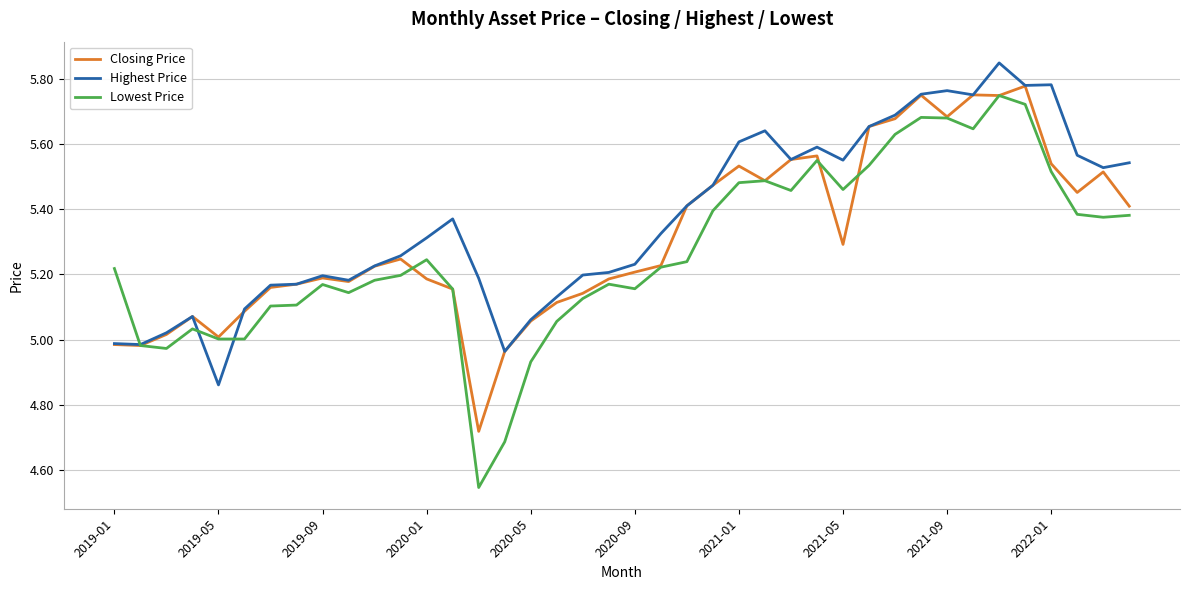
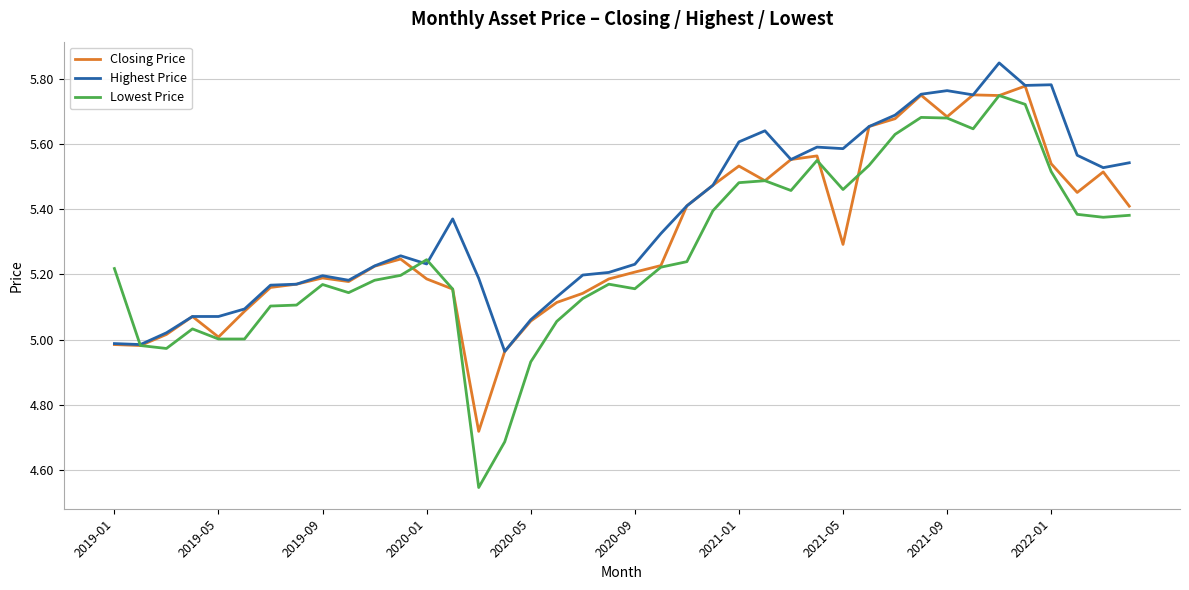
Highest Price, 2019-05: 4.86 -> 5.07
Highest Price, 2020-01: 5.31 -> 5.23
Highest Price, 2021-05: 5.55 -> 5.59
